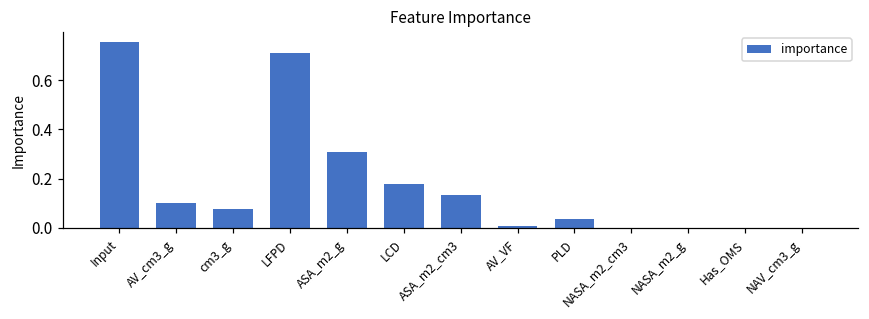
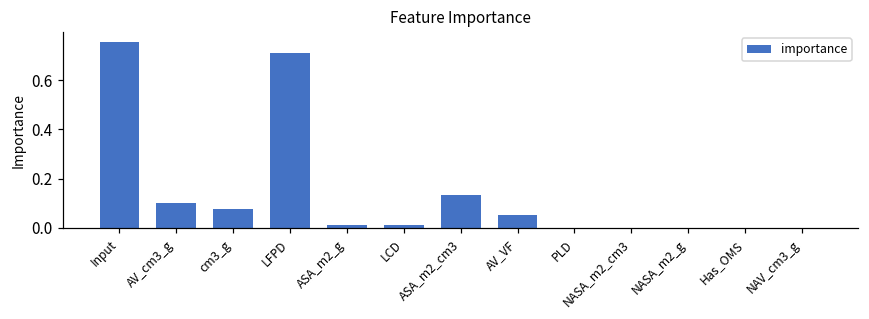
ASA_m2_g: 0.31 -> 0.01
LCD: 0.18 -> 0.01
AV_VF: 0.01 -> 0.05
PLD: 0.04 -> 0.00
